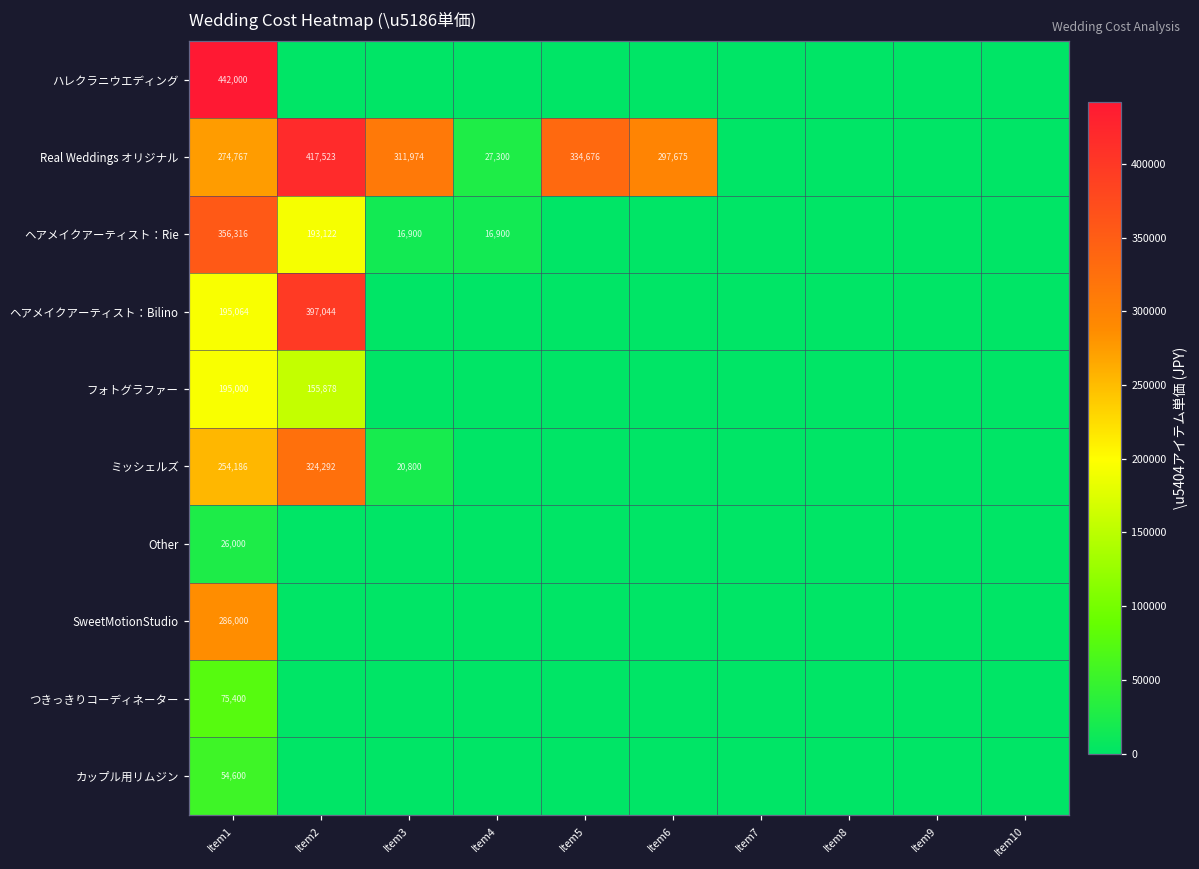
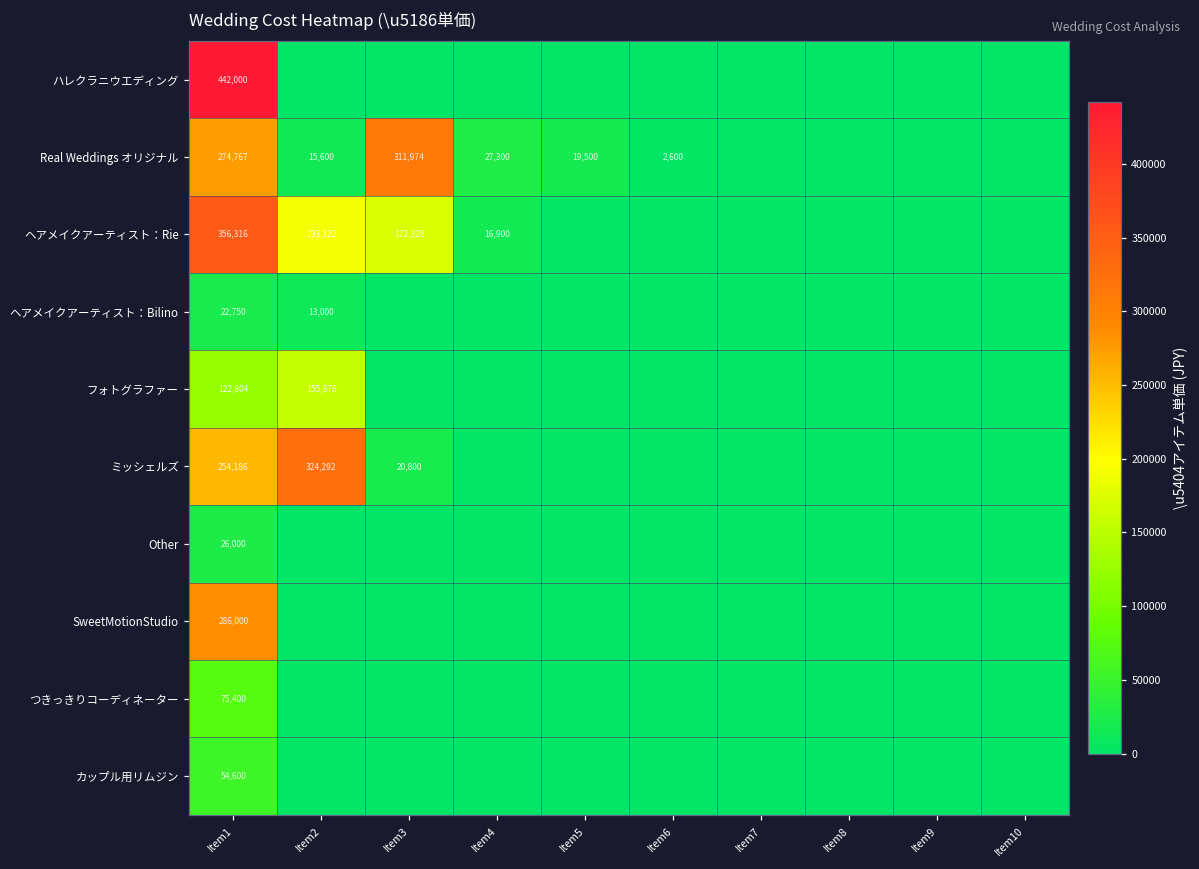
Real Weddings オリジナル, Item2: 417,523 -> 15,600
Real Weddings オリジナル, Item5: 334,676 -> 19,500
Real Weddings オリジナル, Item6: 297,675 -> 2,600
ヘアメイクアーティスト：Rie, Item3: 16,900 -> 172,328
ヘアメイクアーティスト：Bilino, Item1: 195,064 -> 22,750
ヘアメイクアーティスト：Bilino, Item2: 397,044 -> 13,000
フォトグラファー, Item1: 195,000 -> 122,804
